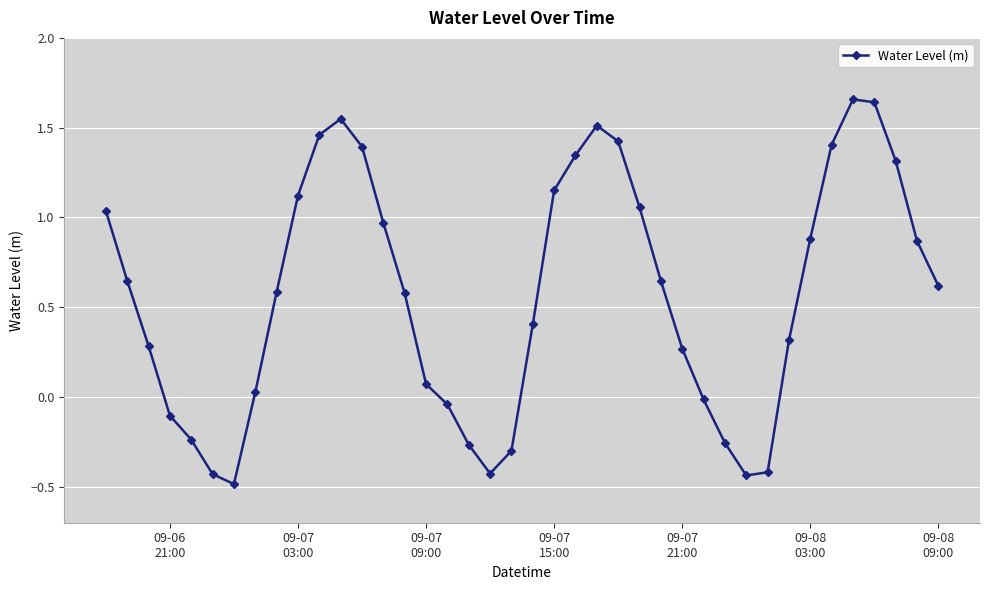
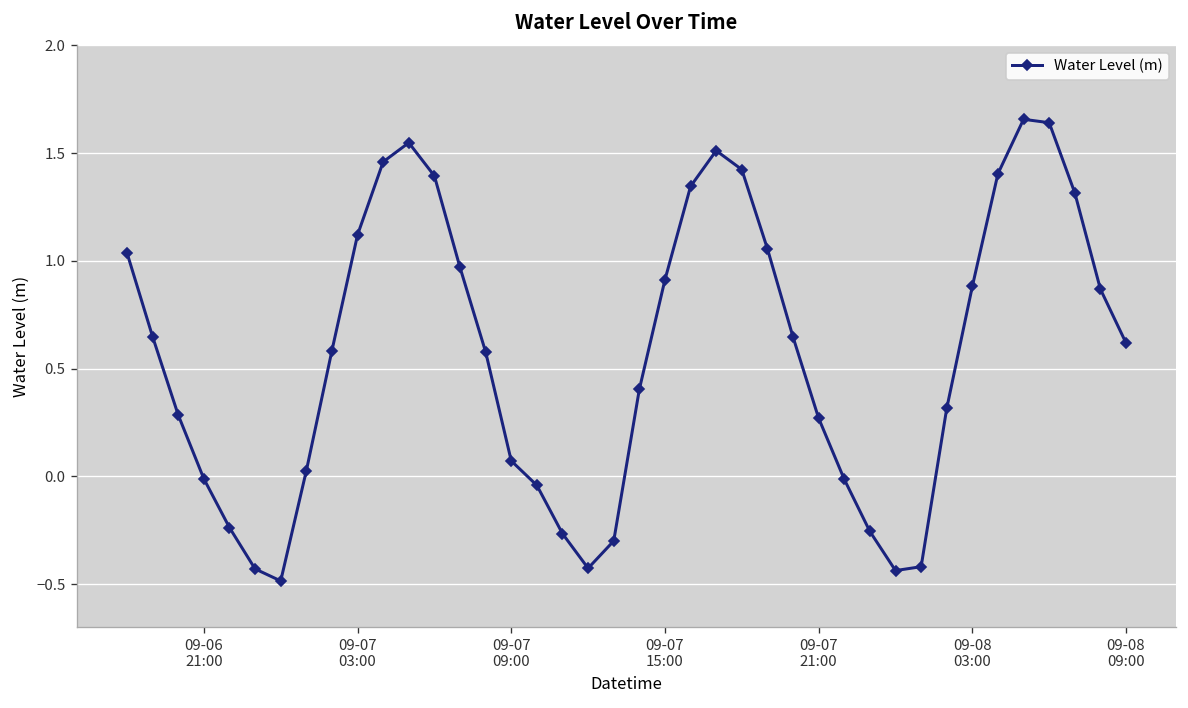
09-06 21:00: -0.10 -> -0.01
09-07 15:00: 1.15 -> 0.91
